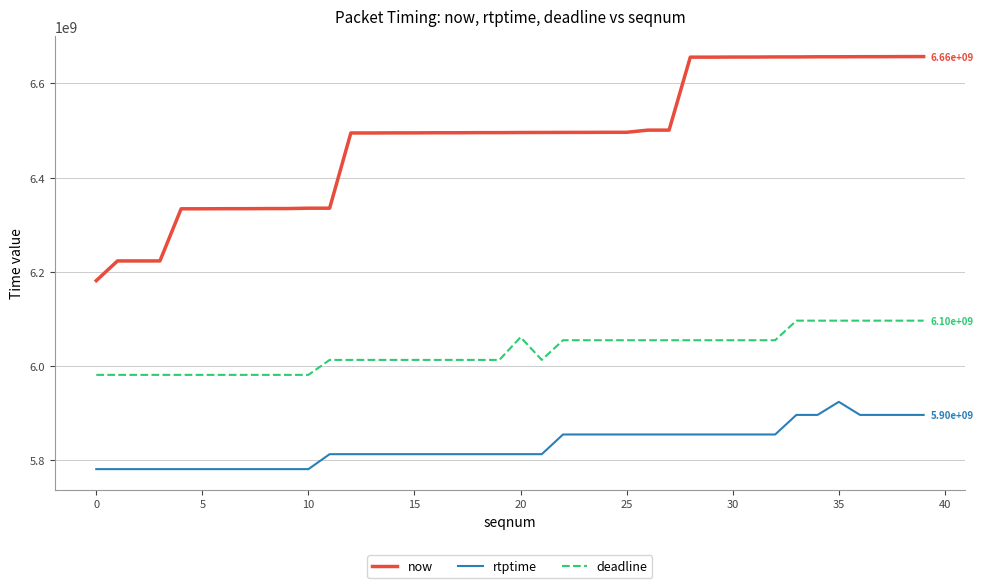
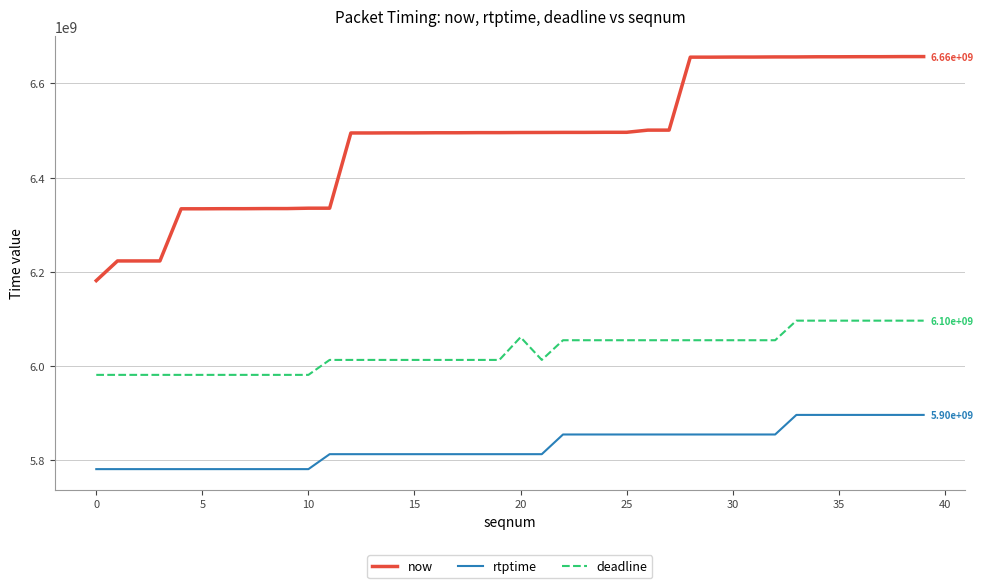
rtptime, 35: 5920000000 -> 5900000000
